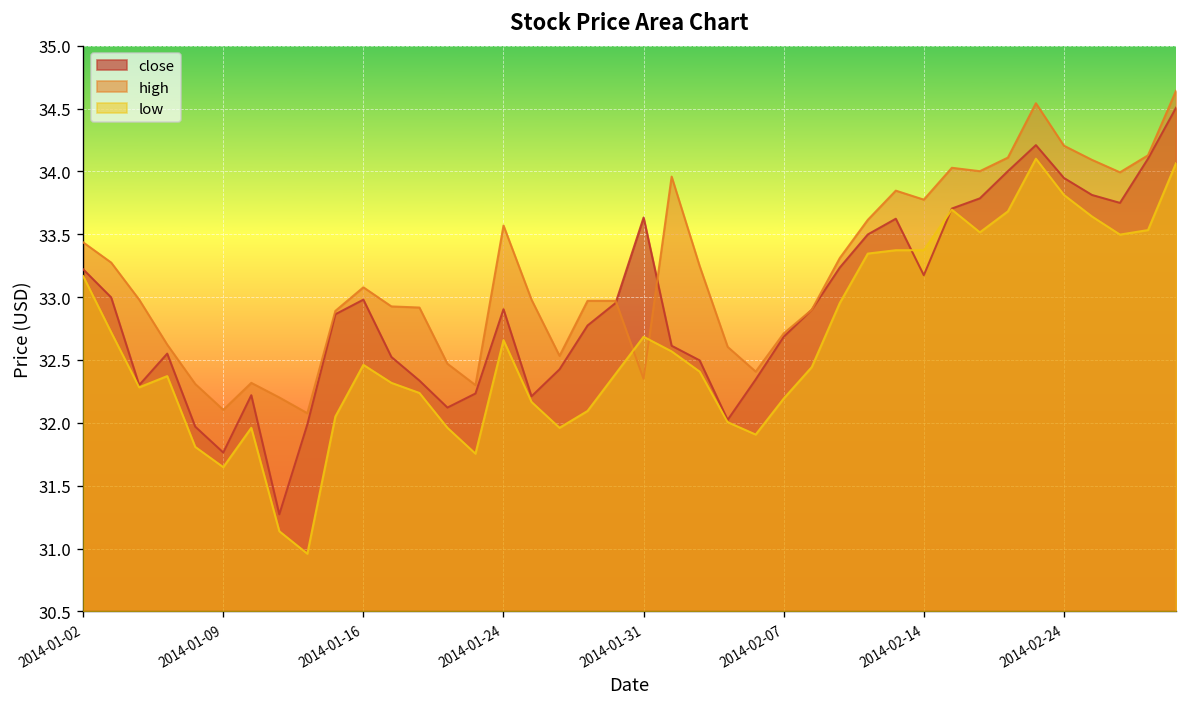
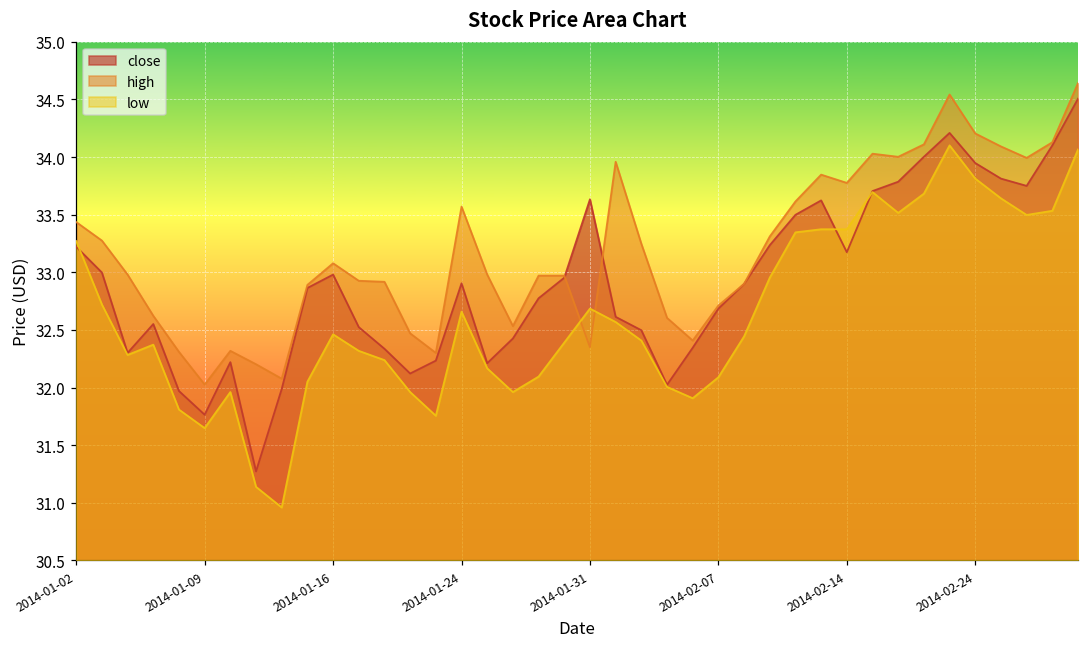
low, 2014-01-02: 33.17 -> 33.27
high, 2014-01-09: 32.10 -> 32.03
low, 2014-02-07: 32.19 -> 32.09
